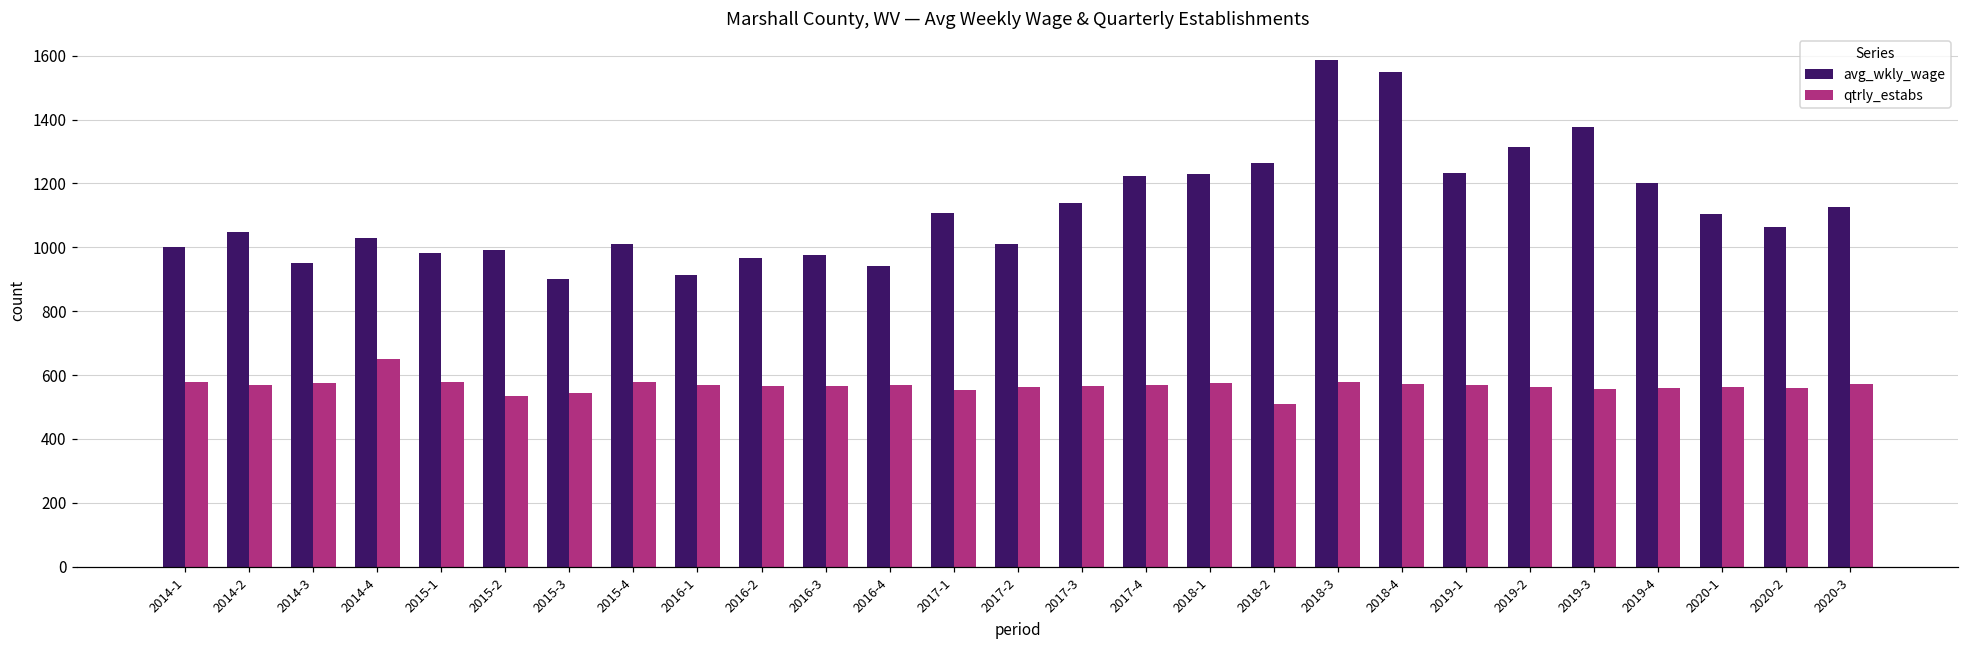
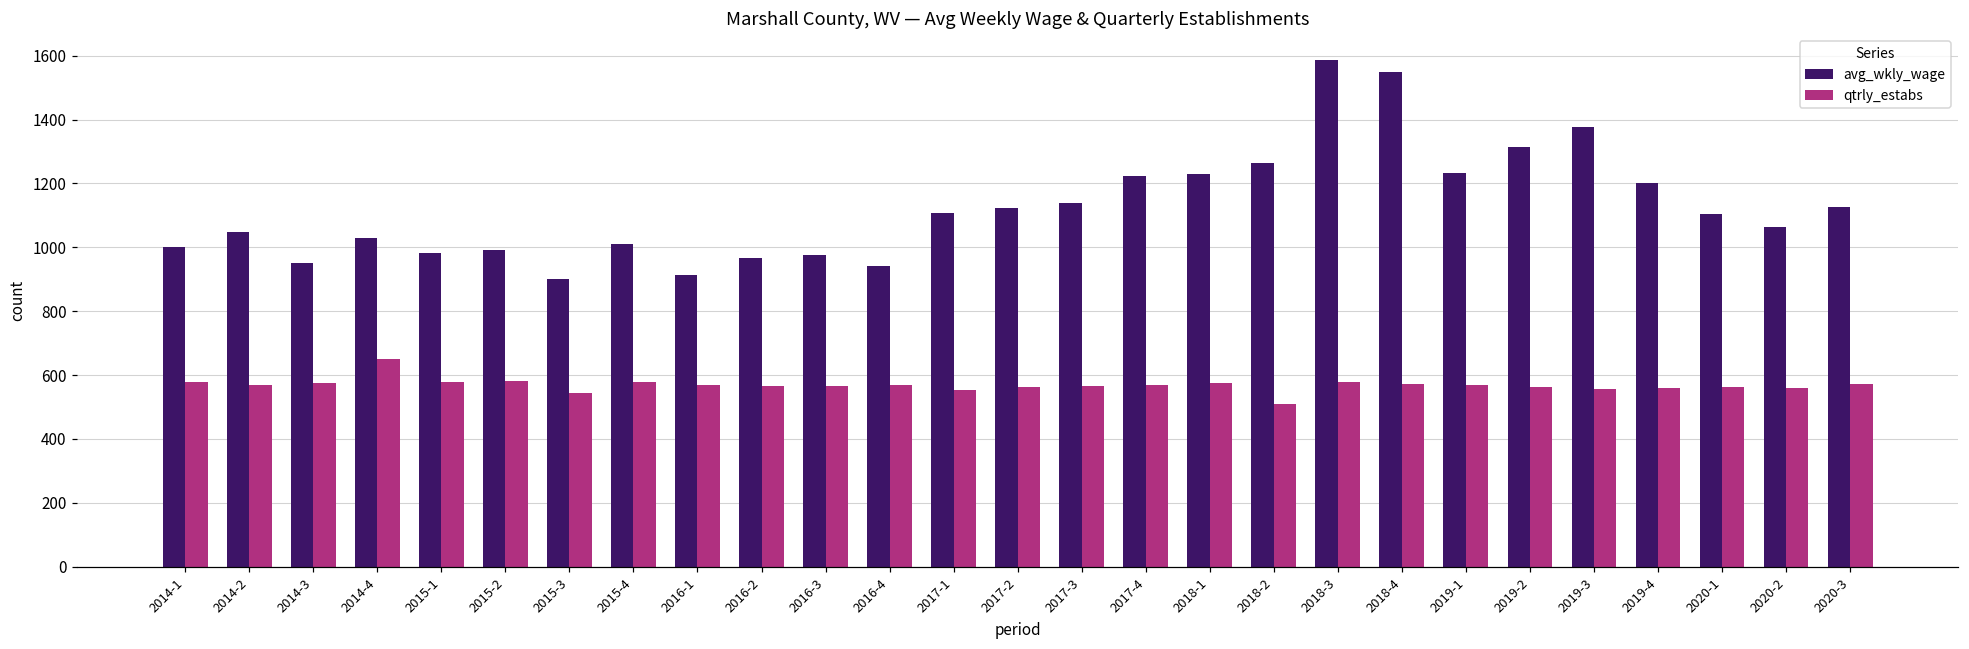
qtrly_estabs, 2015-2: 540 -> 580
avg_wkly_wage, 2017-2: 1010 -> 1120
